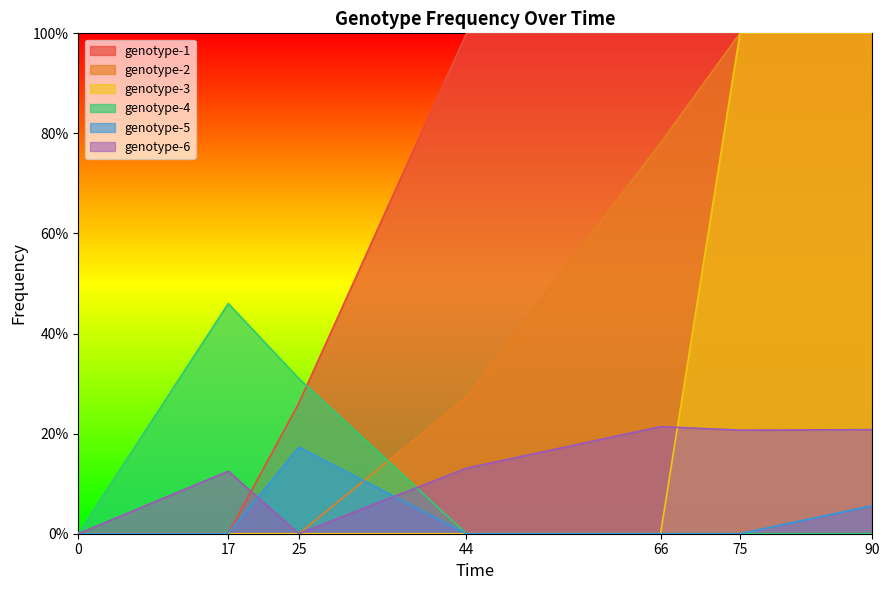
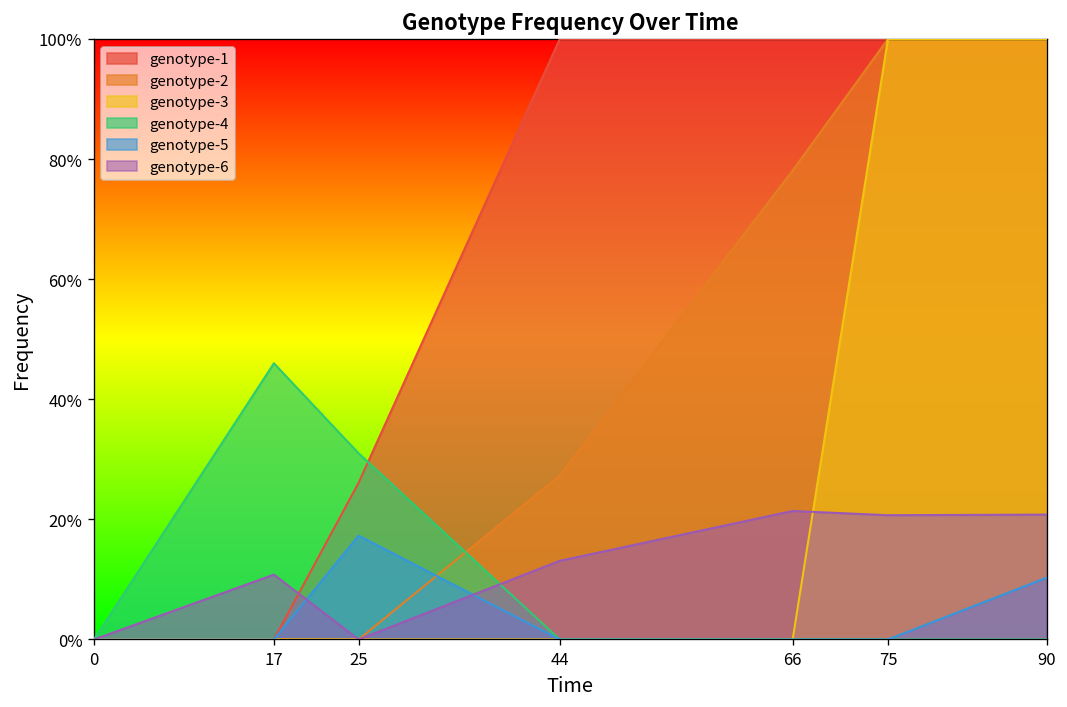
genotype-6, 17: 13% -> 11%
genotype-5, 90: 6% -> 10%
